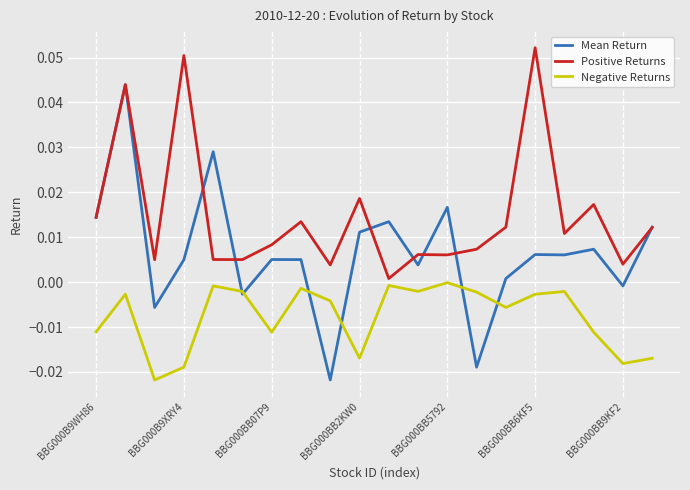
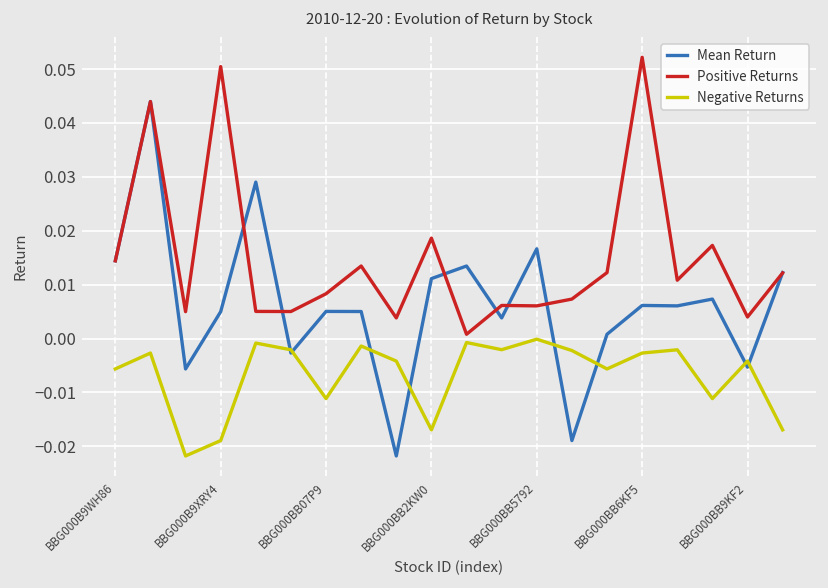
Negative Returns, BBG000B9WH86: -0.011 -> -0.006
Mean Return, BBG000BB9KF2: -0.001 -> -0.005
Negative Returns, BBG000BB9KF2: -0.018 -> -0.004
